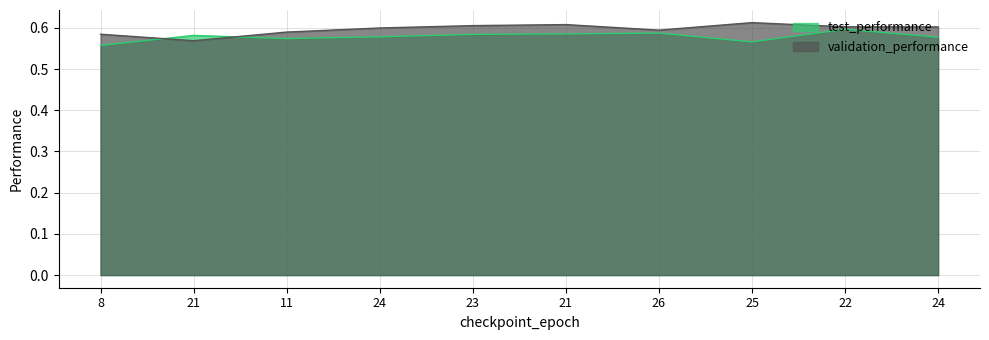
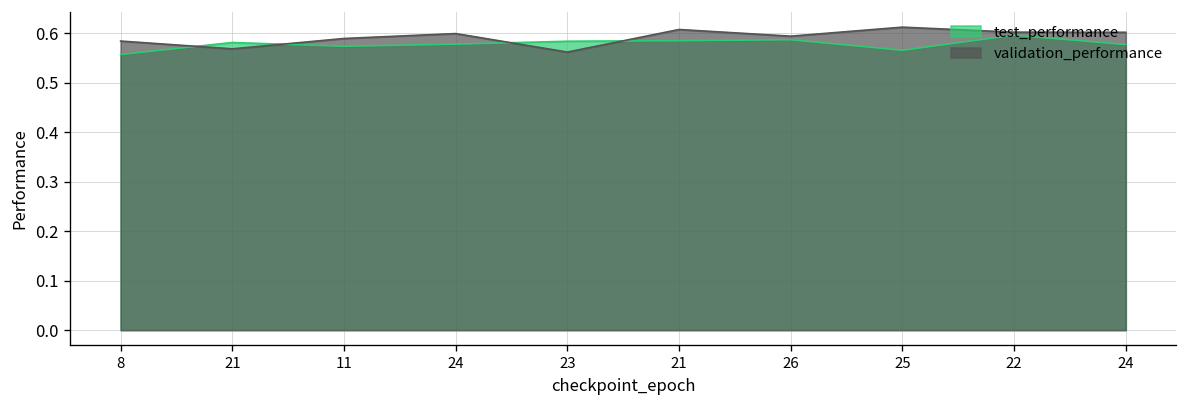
validation_performance, 23: 0.61 -> 0.56
